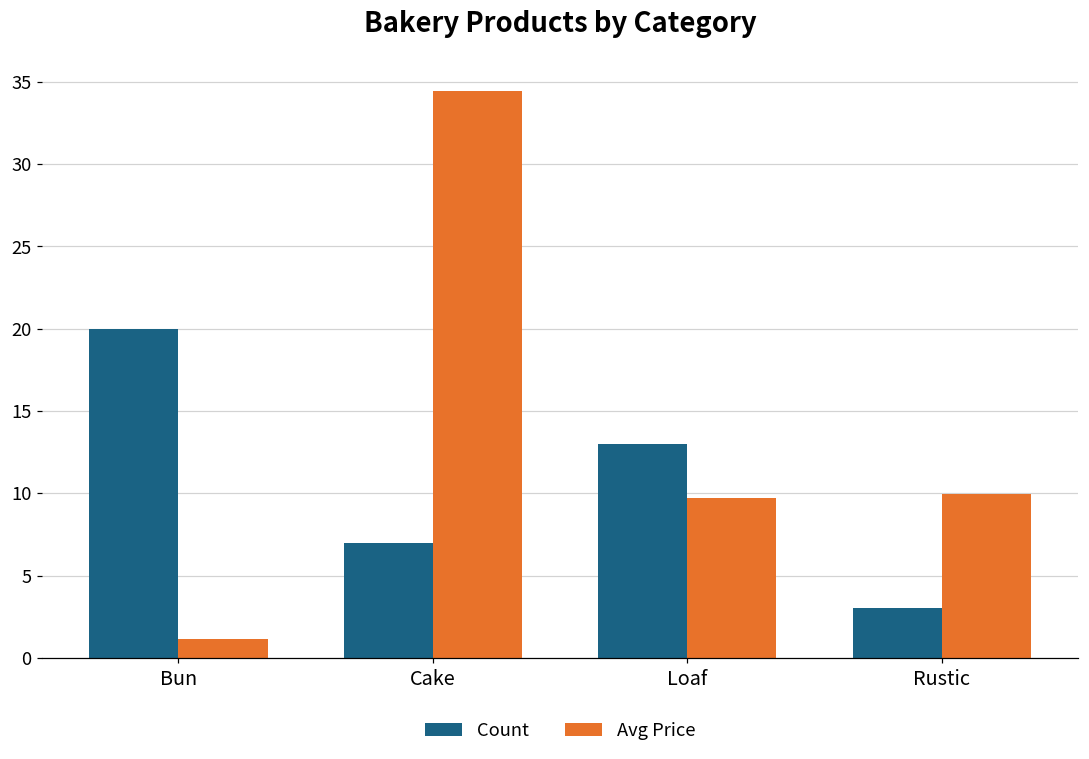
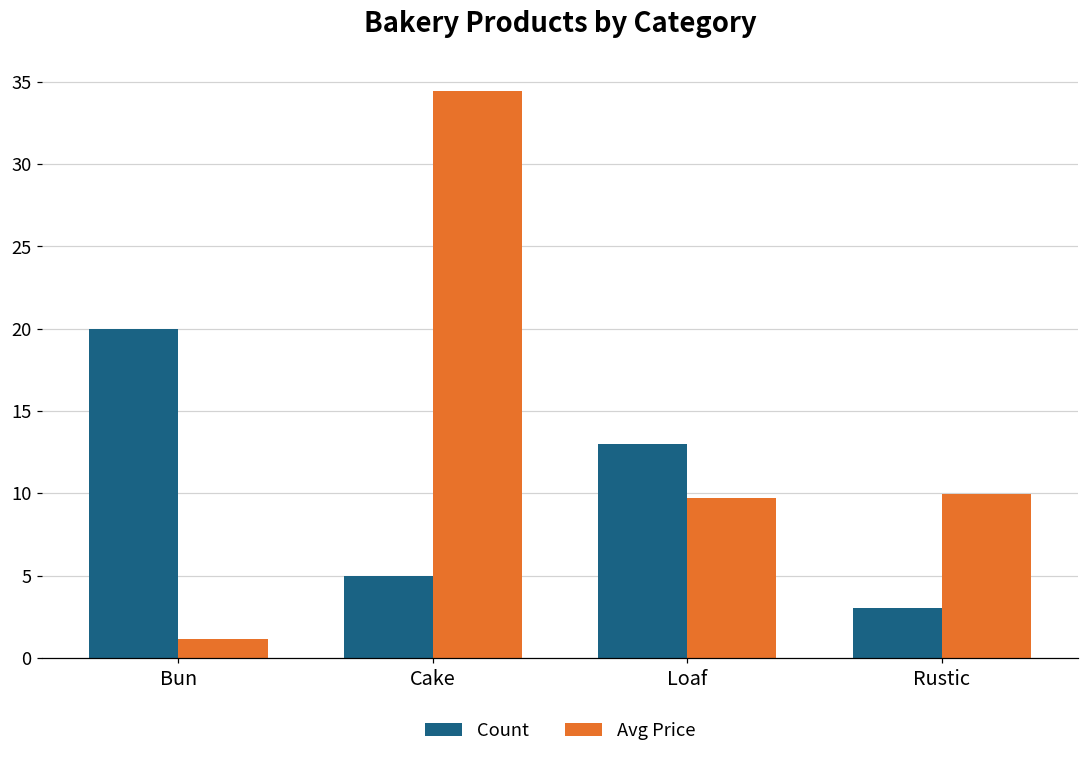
Count, Cake: 7 -> 5
